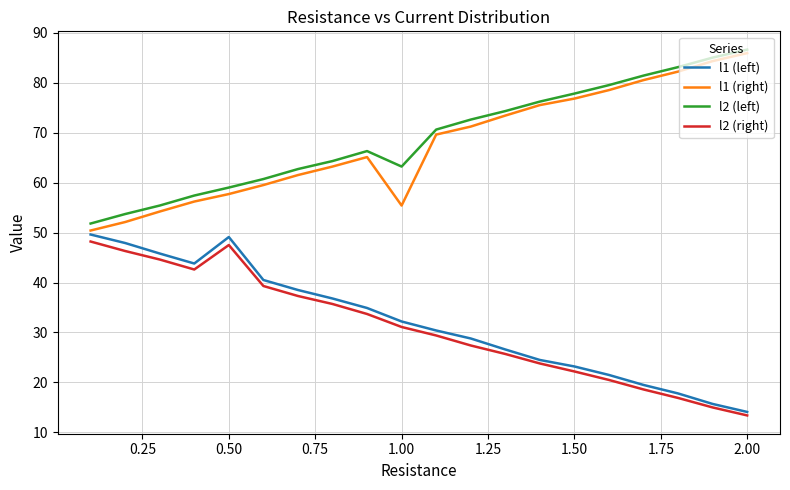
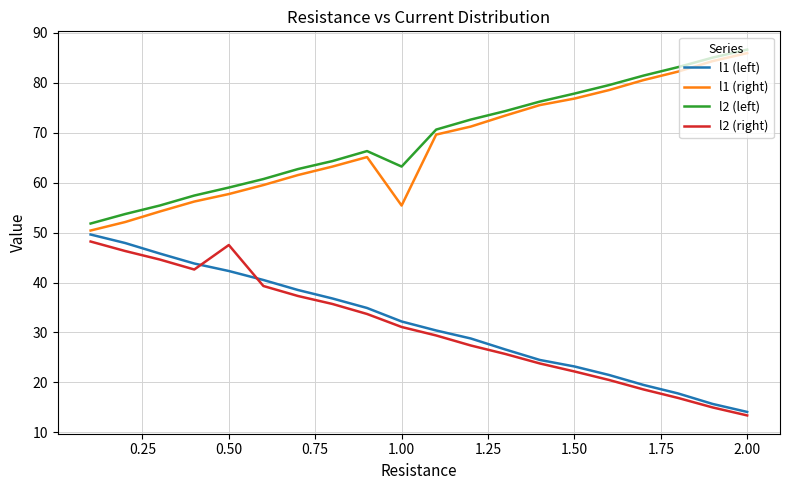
l1 (left), 0.50: 49 -> 42
